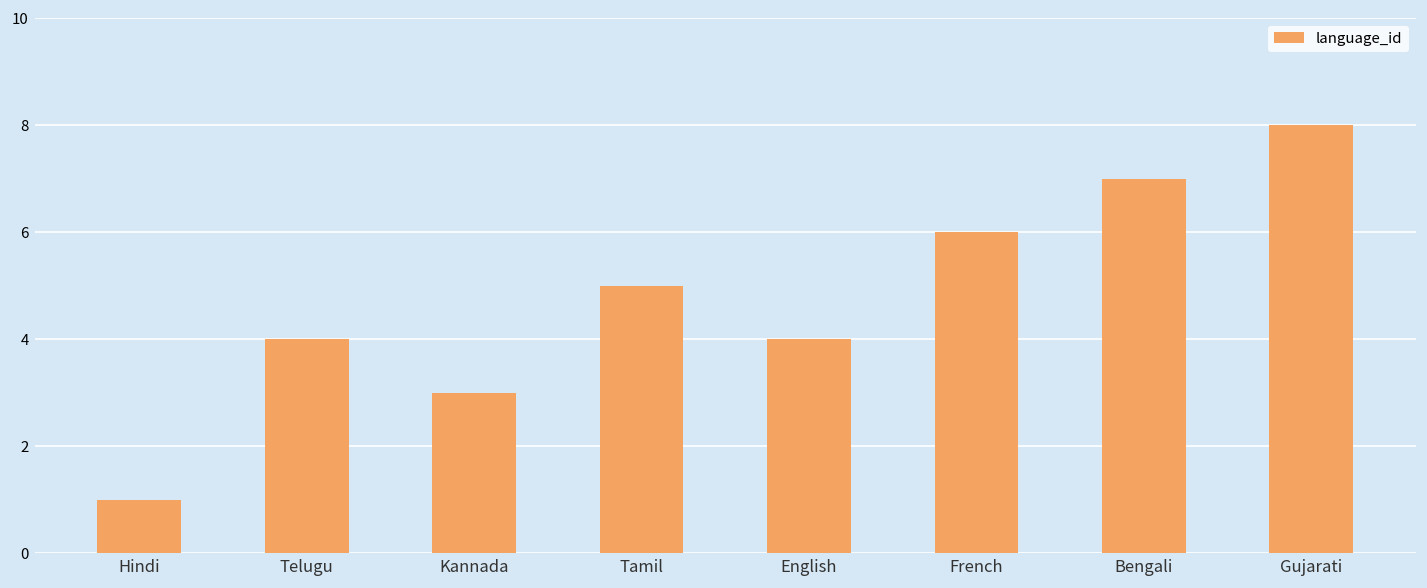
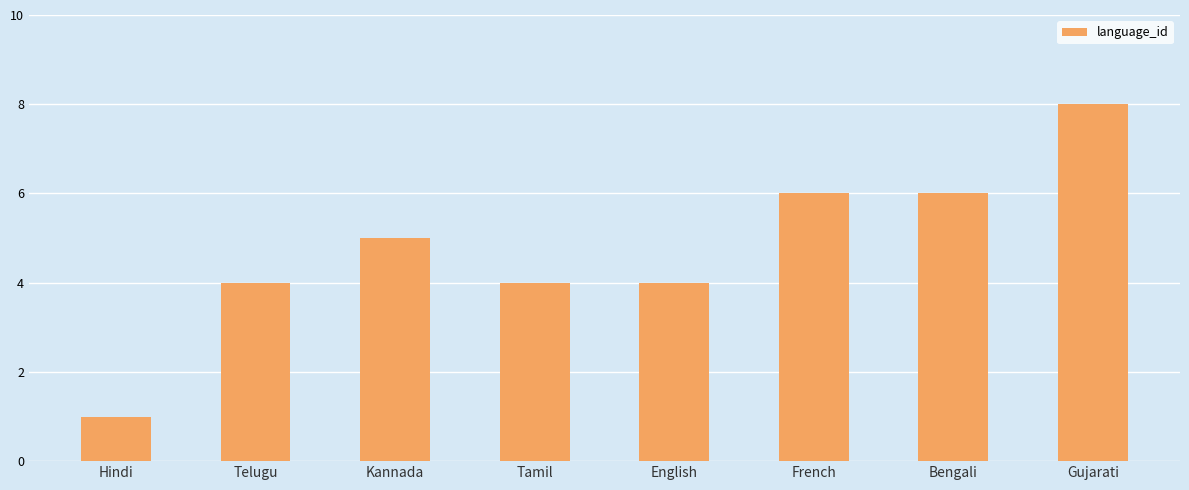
Kannada: 3 -> 5
Tamil: 5 -> 4
Bengali: 7 -> 6
